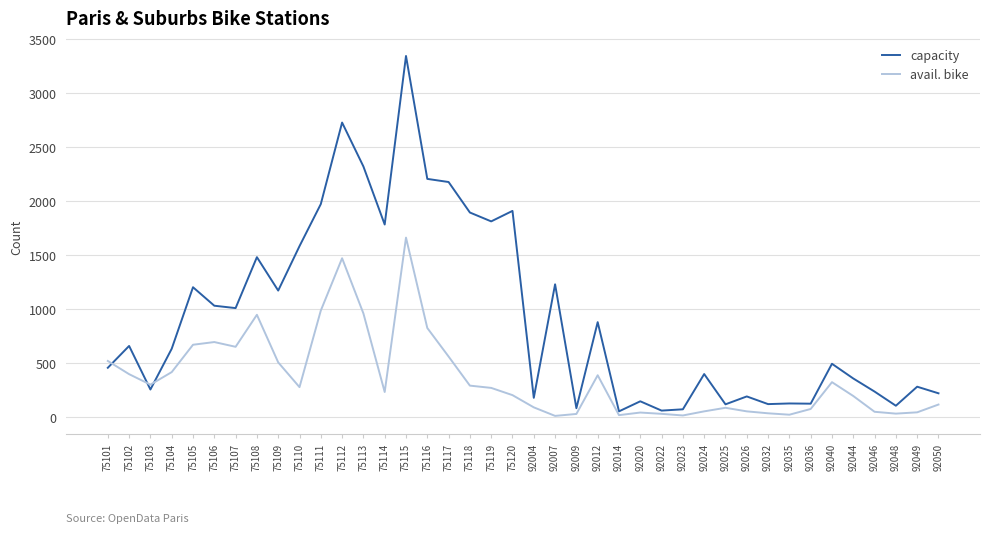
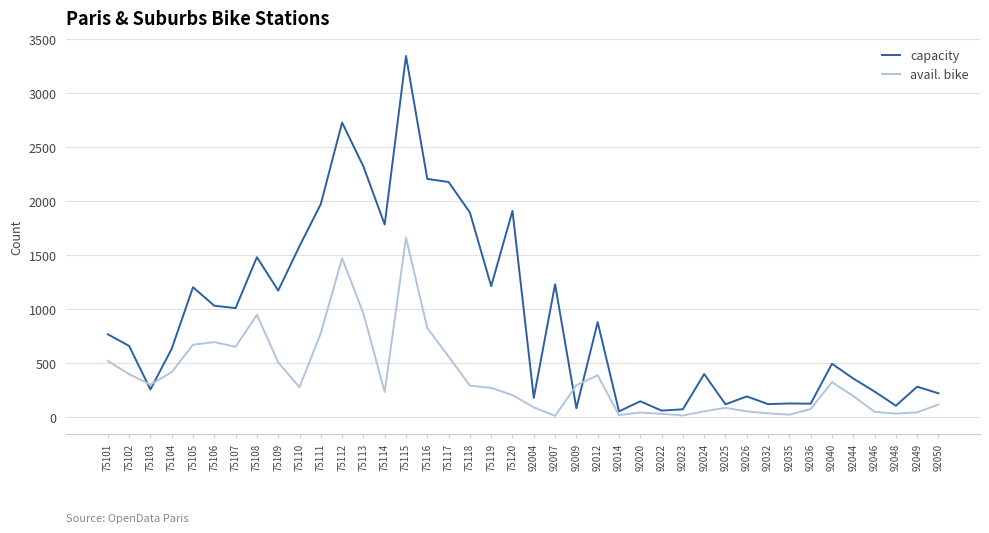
capacity, 75101: 460 -> 770
avail. bike, 75111: 990 -> 780
capacity, 75119: 1810 -> 1210
avail. bike, 92009: 30 -> 300
